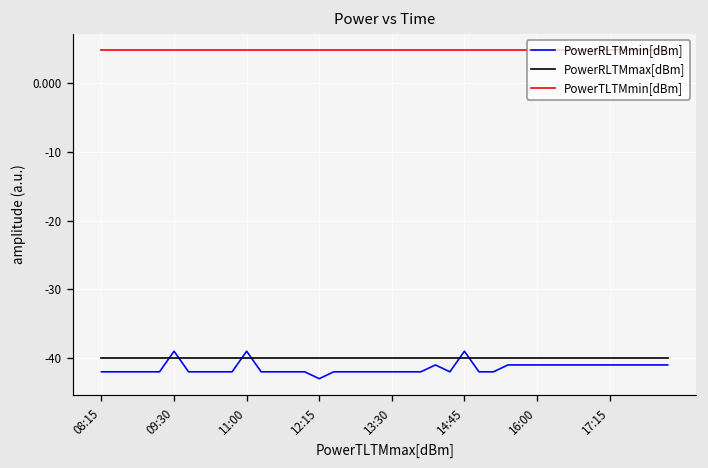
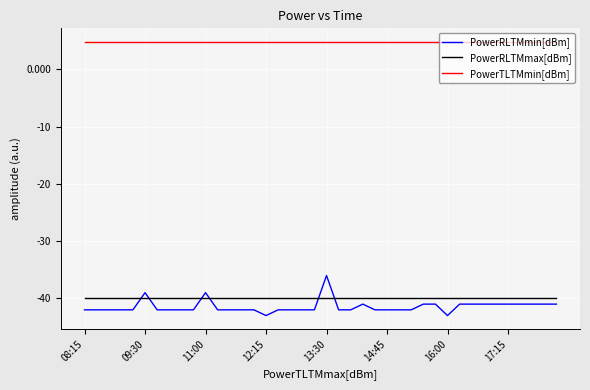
PowerRLTMmin[dBm], 13:30: -42 -> -36
PowerRLTMmin[dBm], 14:45: -39 -> -42
PowerRLTMmin[dBm], 16:00: -41 -> -43
